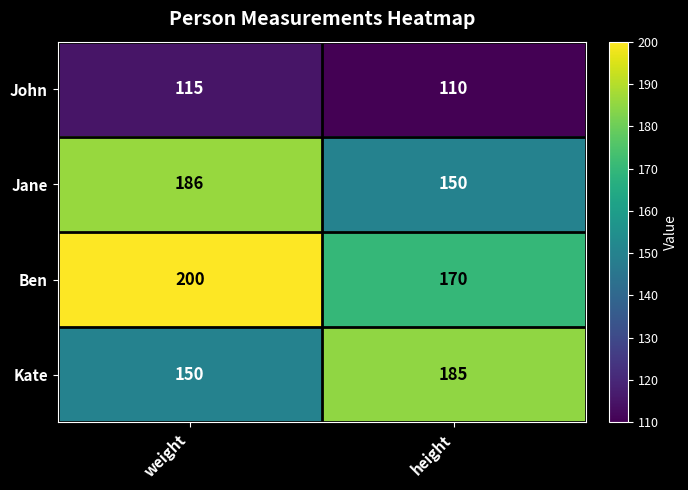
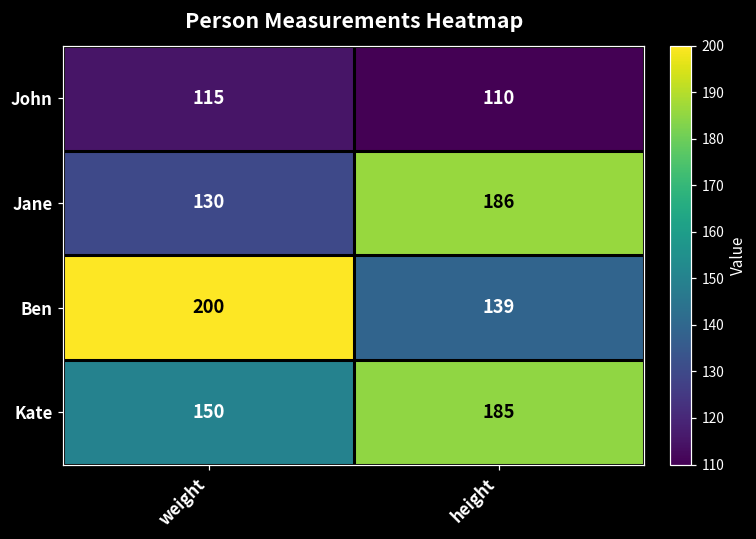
Jane, weight: 186 -> 130
Jane, height: 150 -> 186
Ben, height: 170 -> 139
